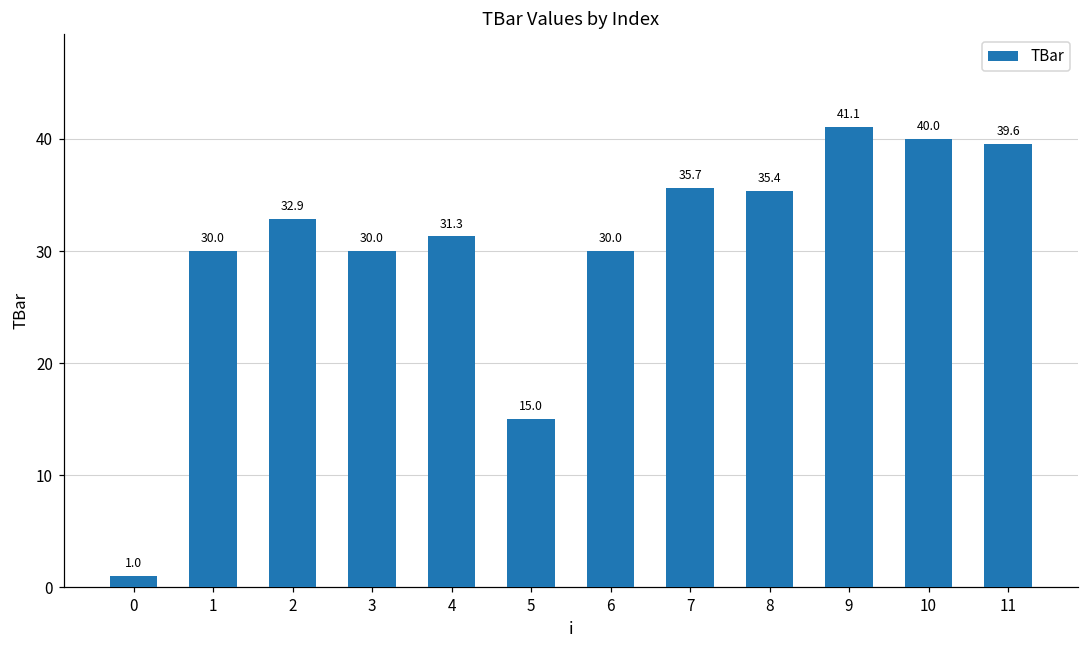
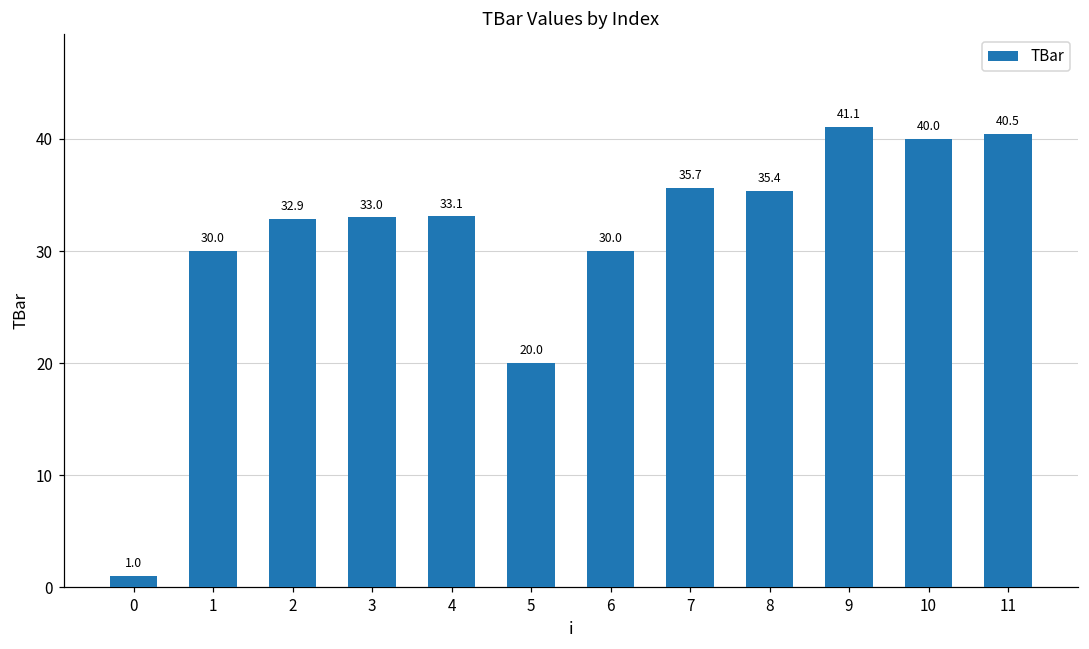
3: 30.0 -> 33.0
4: 31.3 -> 33.1
5: 15.0 -> 20.0
11: 39.6 -> 40.5
